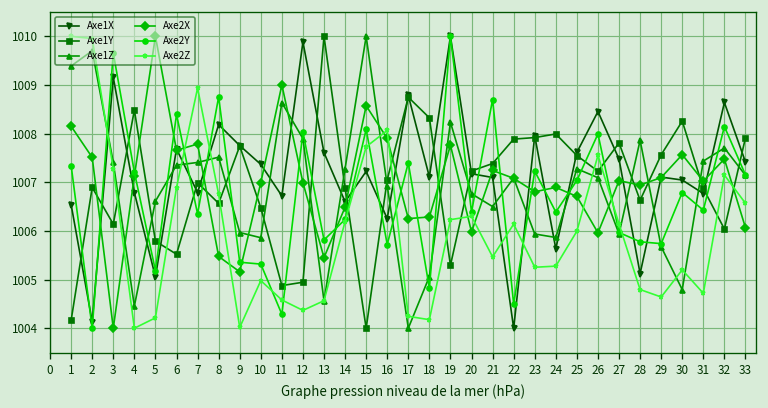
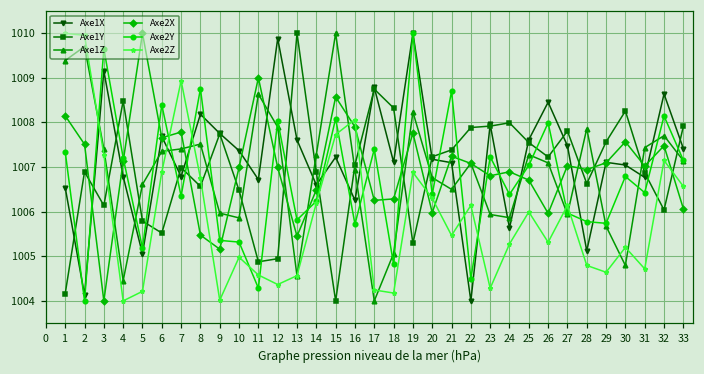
Axe2Z, 19: 1006.2 -> 1006.9
Axe2Z, 23: 1005.3 -> 1004.3
Axe2Z, 26: 1007.6 -> 1005.3
